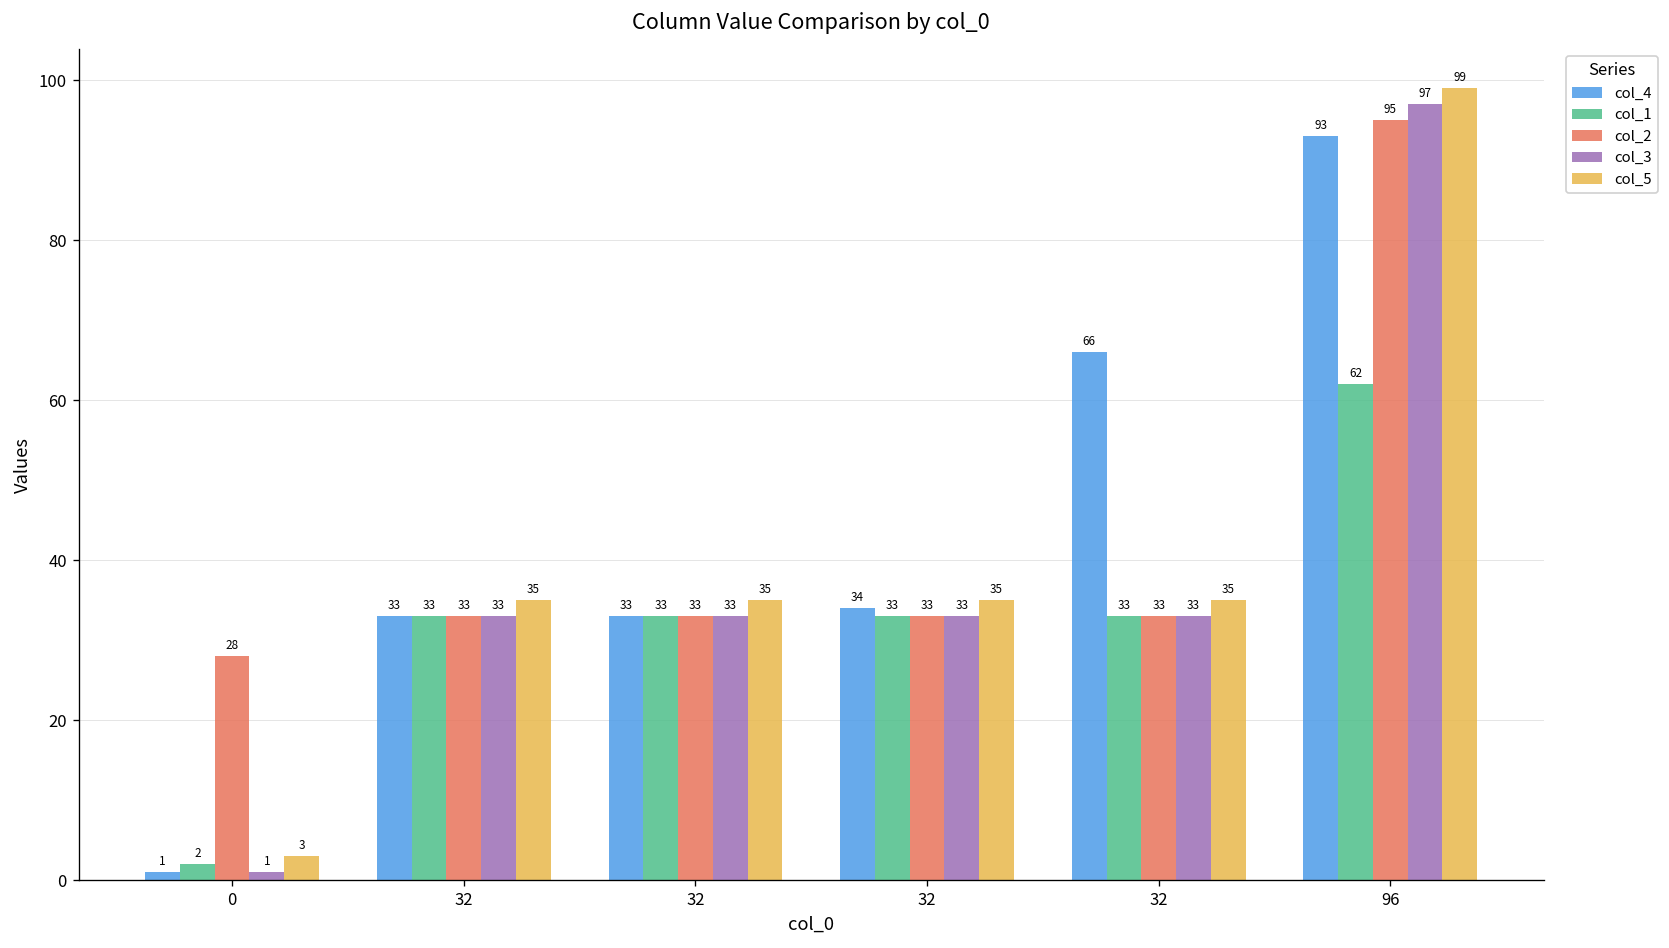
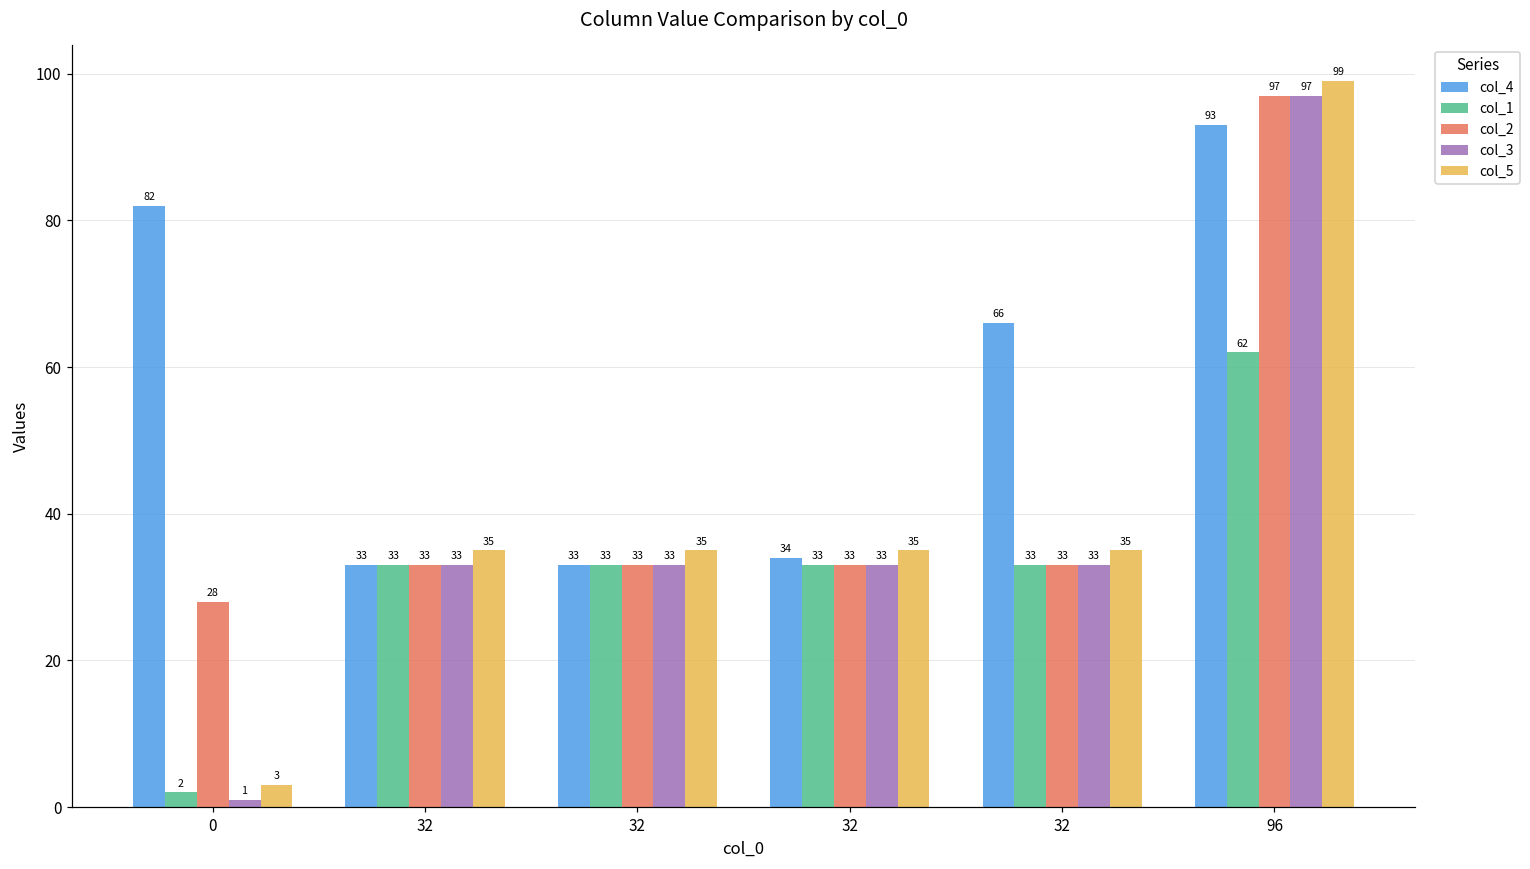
col_4, 0: 1 -> 82
col_2, 96: 95 -> 97
